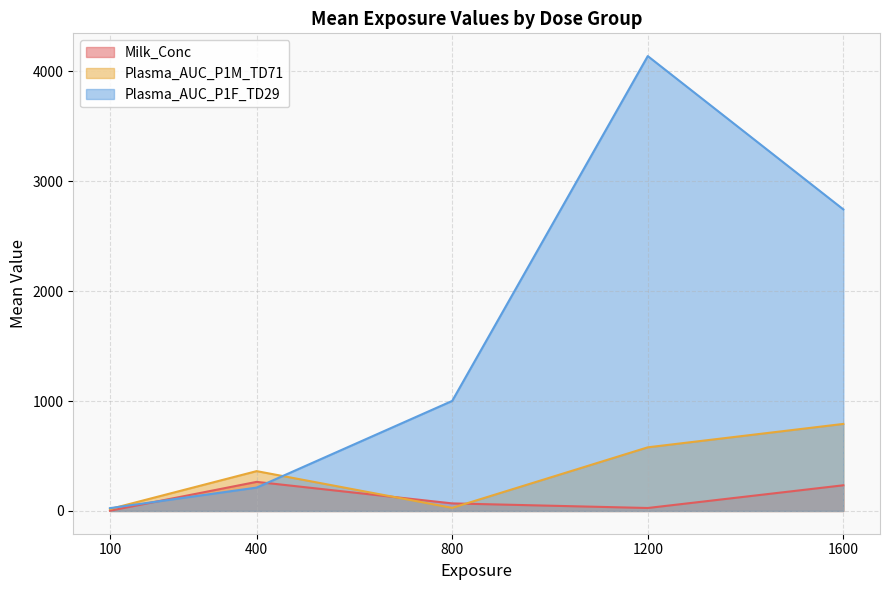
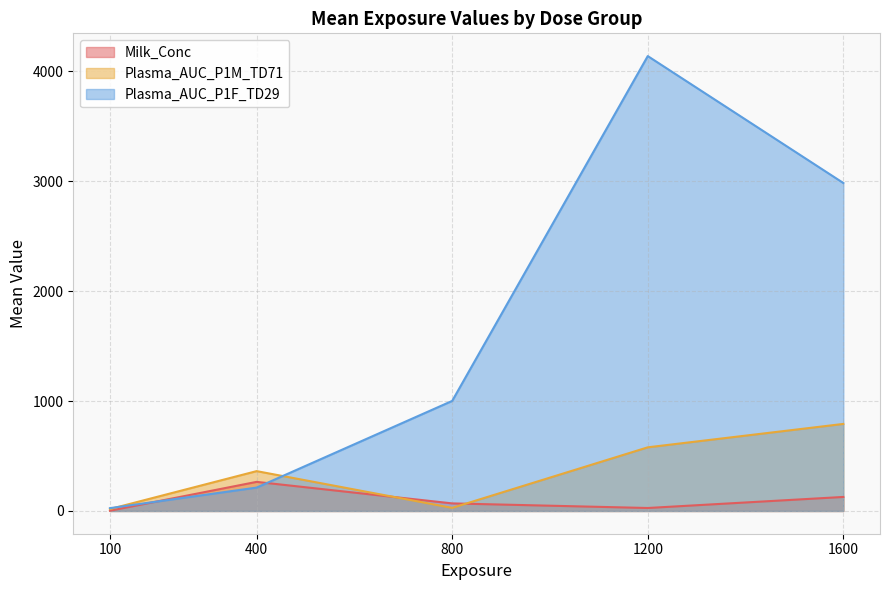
Milk_Conc, 1600: 230 -> 130
Plasma_AUC_P1F_TD29, 1600: 2740 -> 2980
